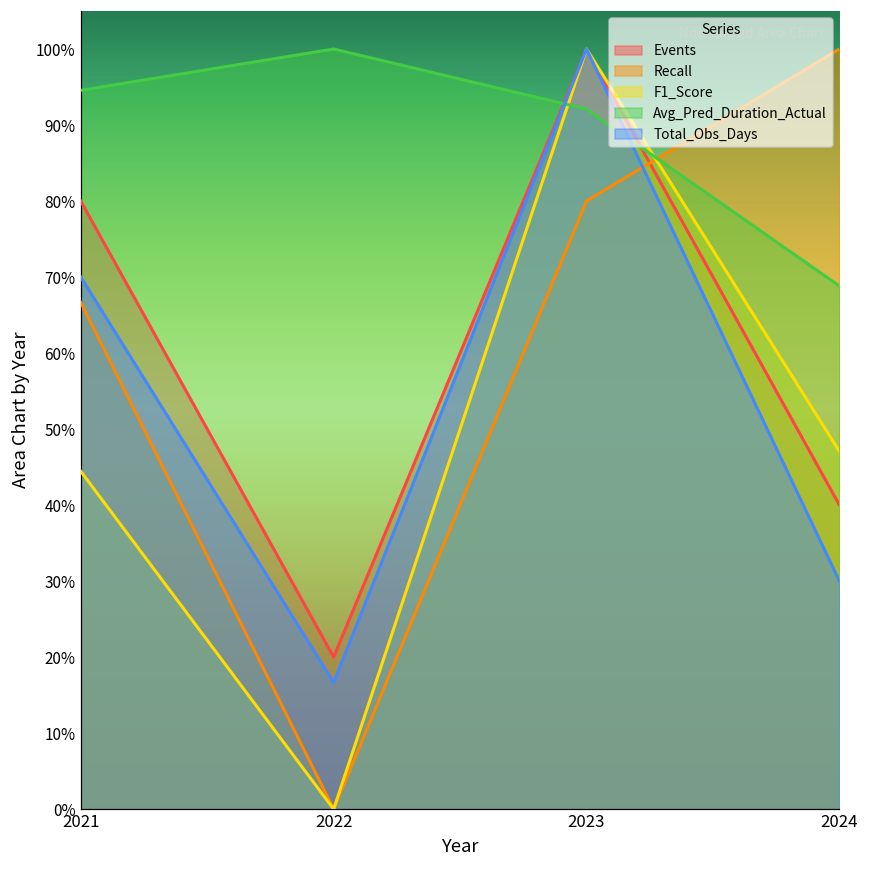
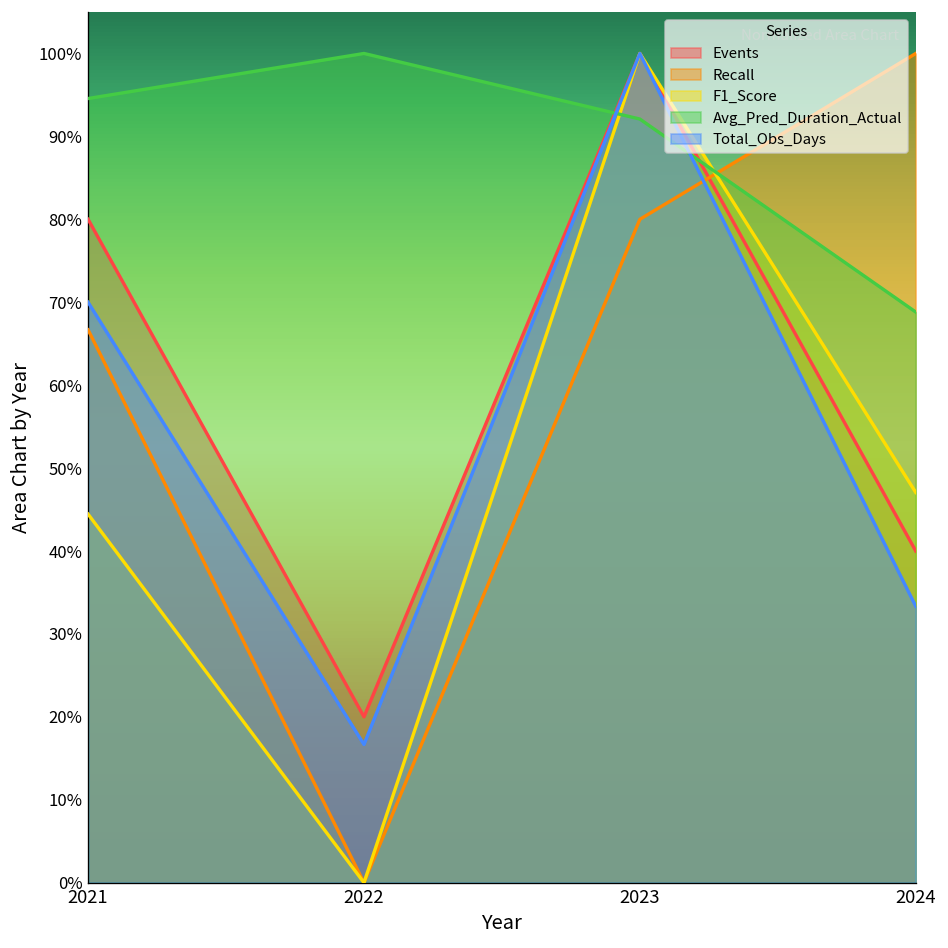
Total_Obs_Days, 2024: 30% -> 33%
